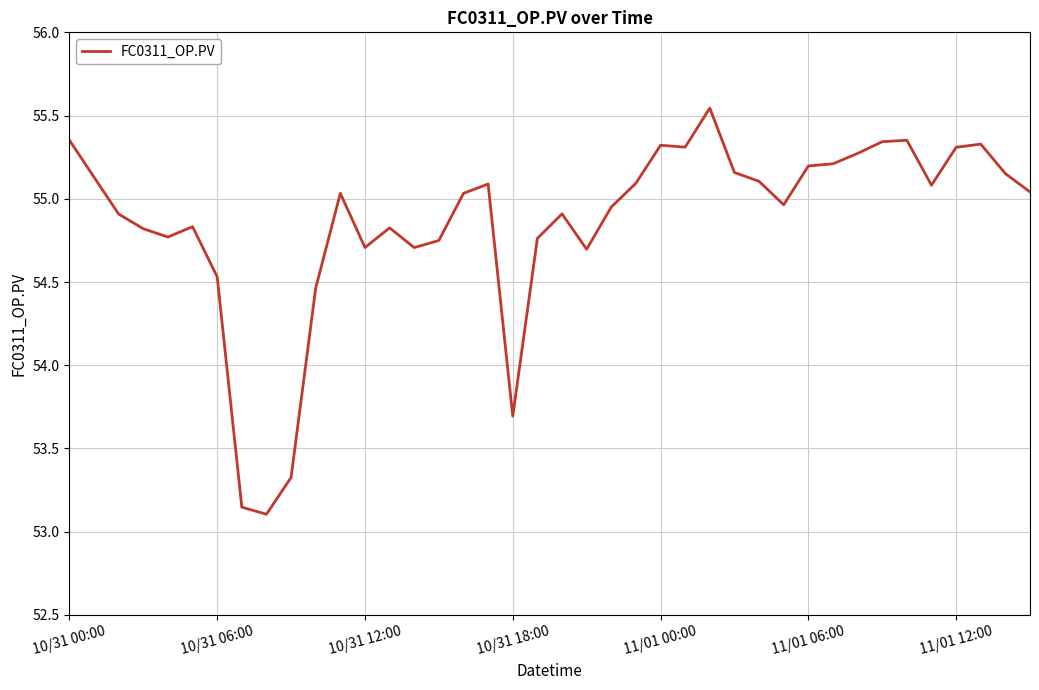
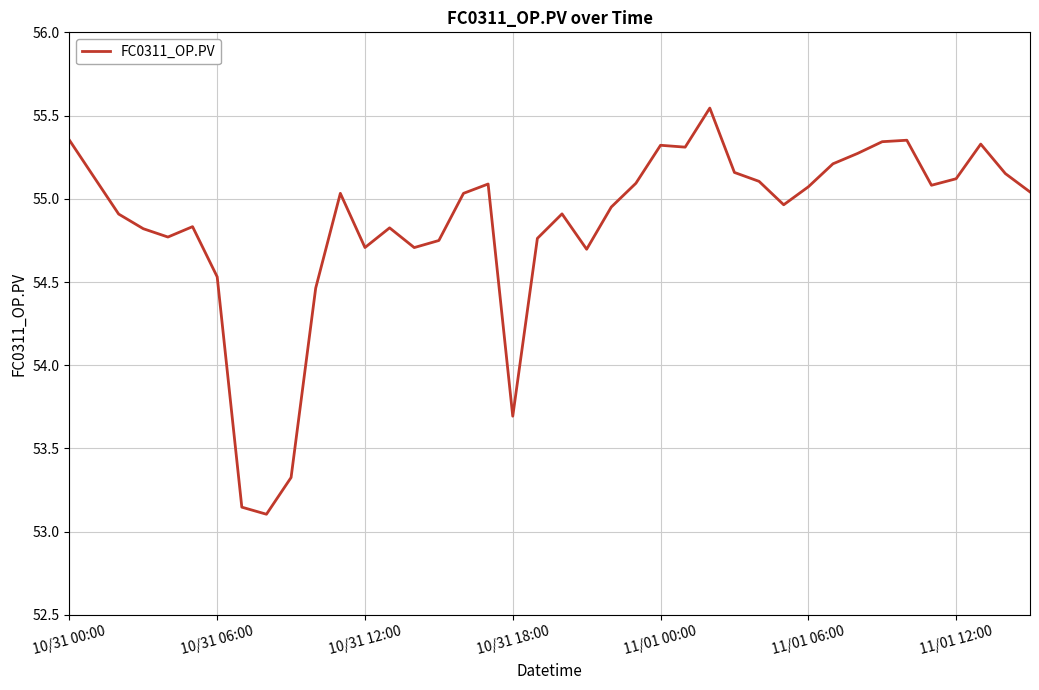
11/01 06:00: 55.20 -> 55.07
11/01 12:00: 55.31 -> 55.12
